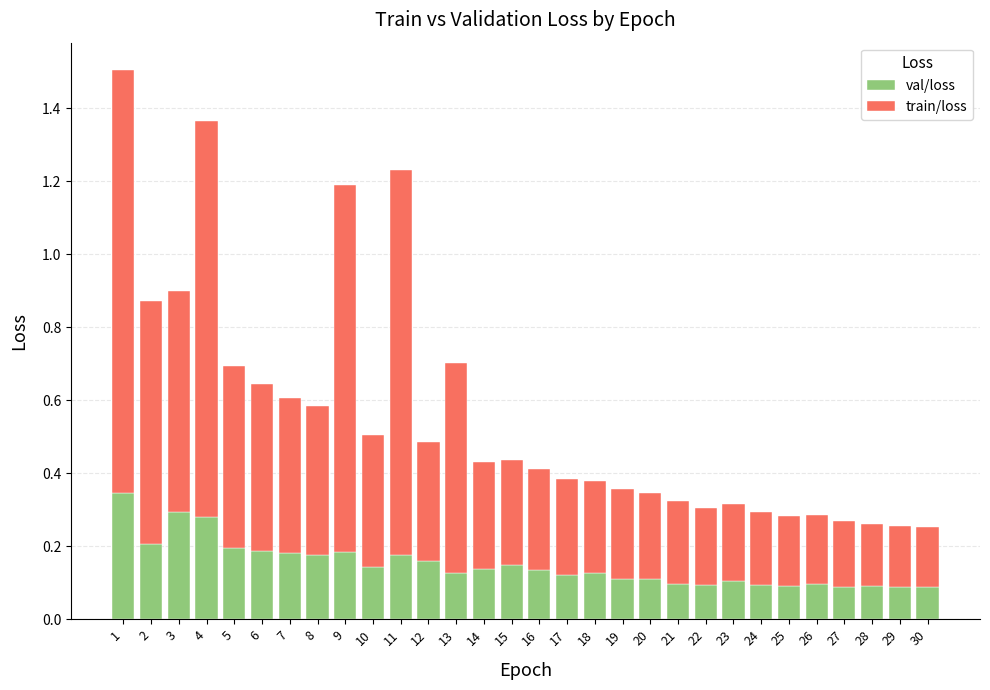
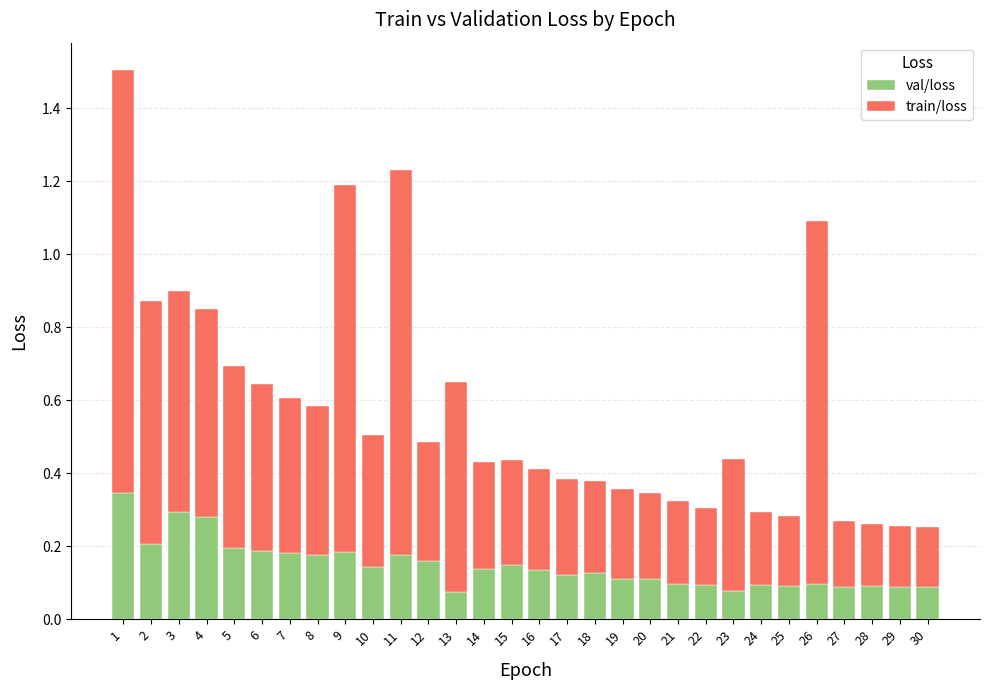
train/loss, 4: 1.08 -> 0.57
val/loss, 13: 0.13 -> 0.08
val/loss, 23: 0.10 -> 0.08
train/loss, 23: 0.21 -> 0.36
train/loss, 26: 0.19 -> 1.00
